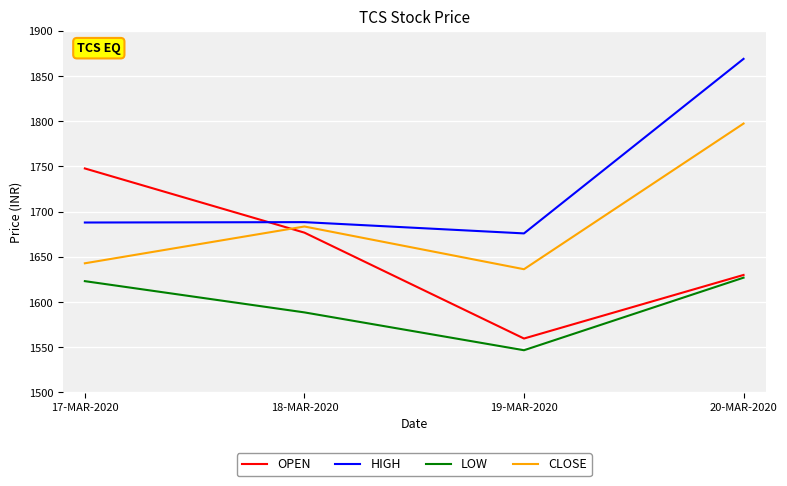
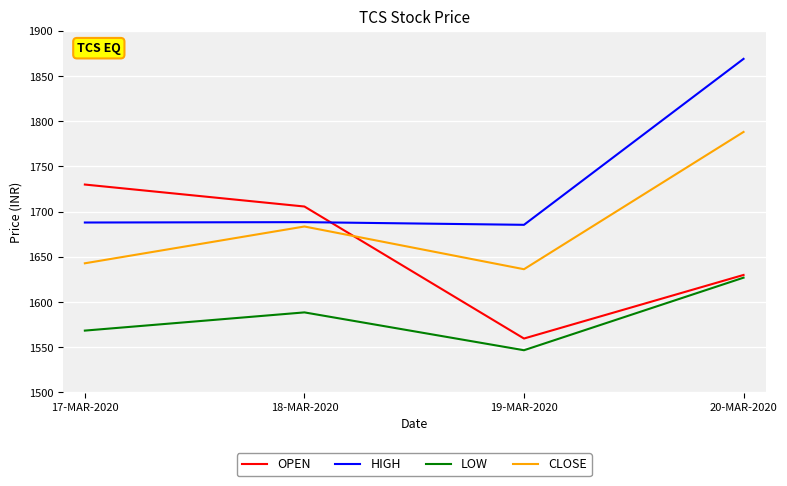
OPEN, 17-MAR-2020: 1750 -> 1730
LOW, 17-MAR-2020: 1620 -> 1570
OPEN, 18-MAR-2020: 1680 -> 1710
HIGH, 19-MAR-2020: 1680 -> 1690
CLOSE, 20-MAR-2020: 1800 -> 1790
